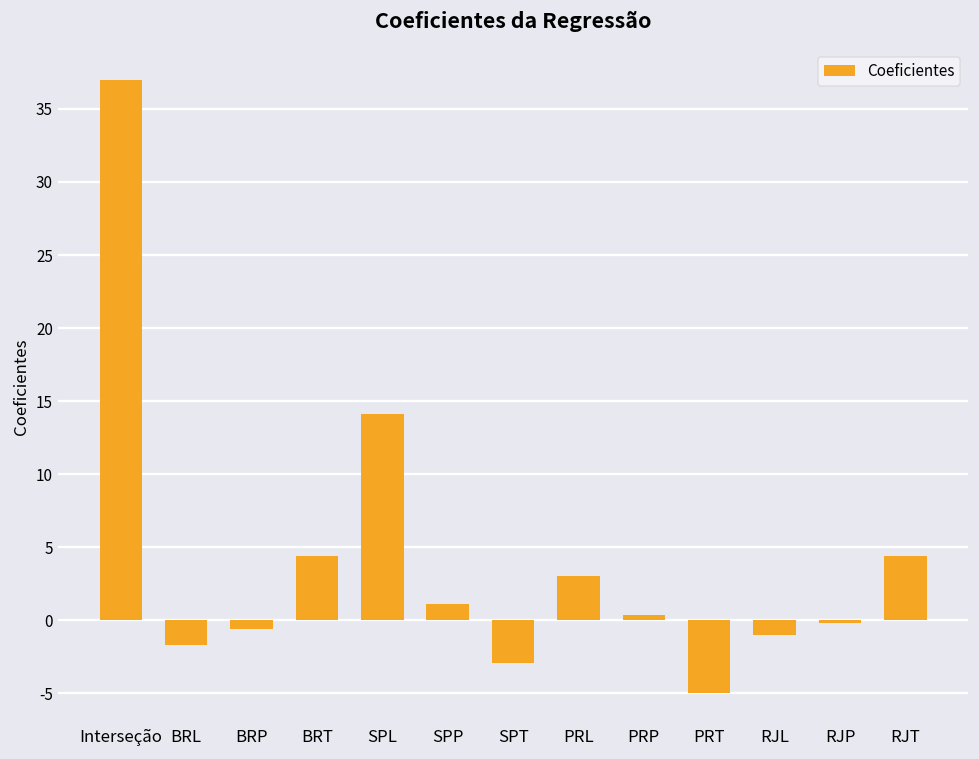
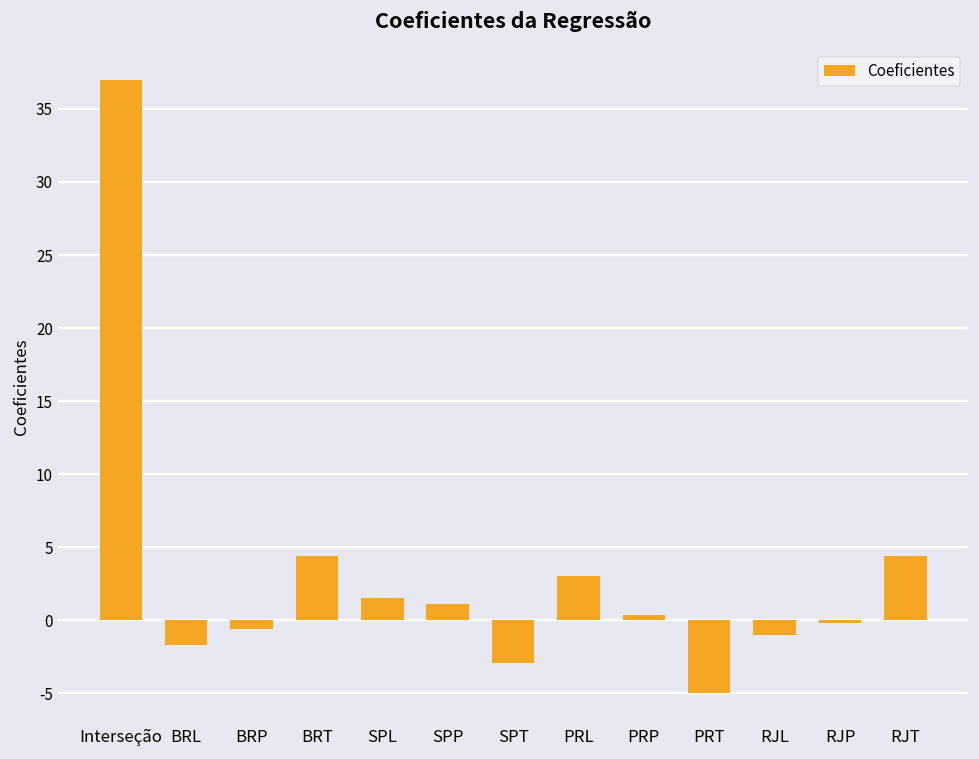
SPL: 14.1 -> 1.6
